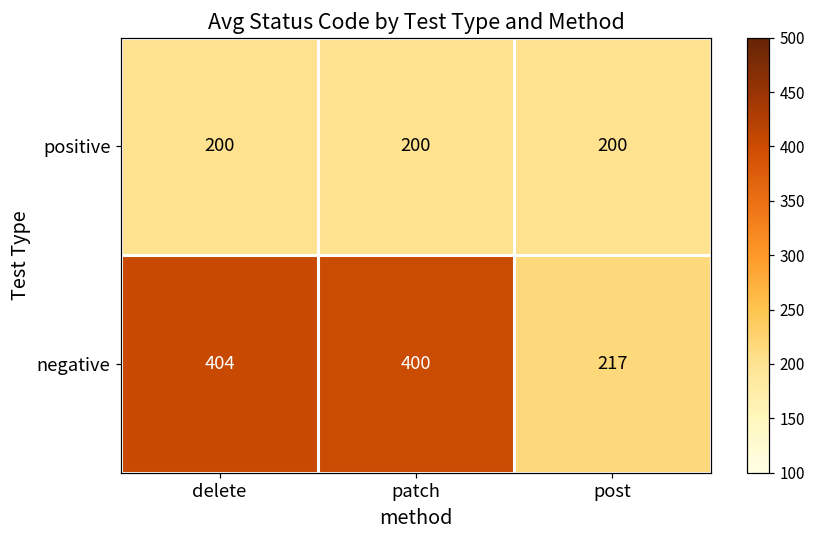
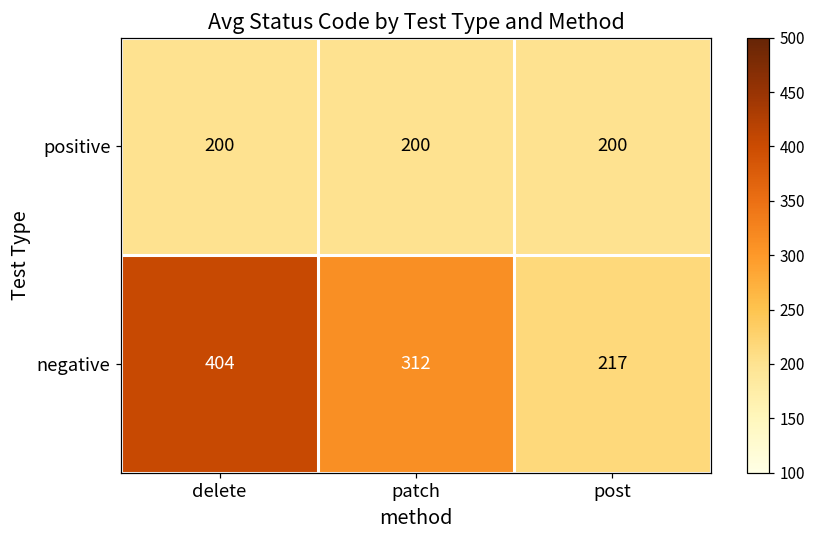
negative, patch: 400 -> 312
